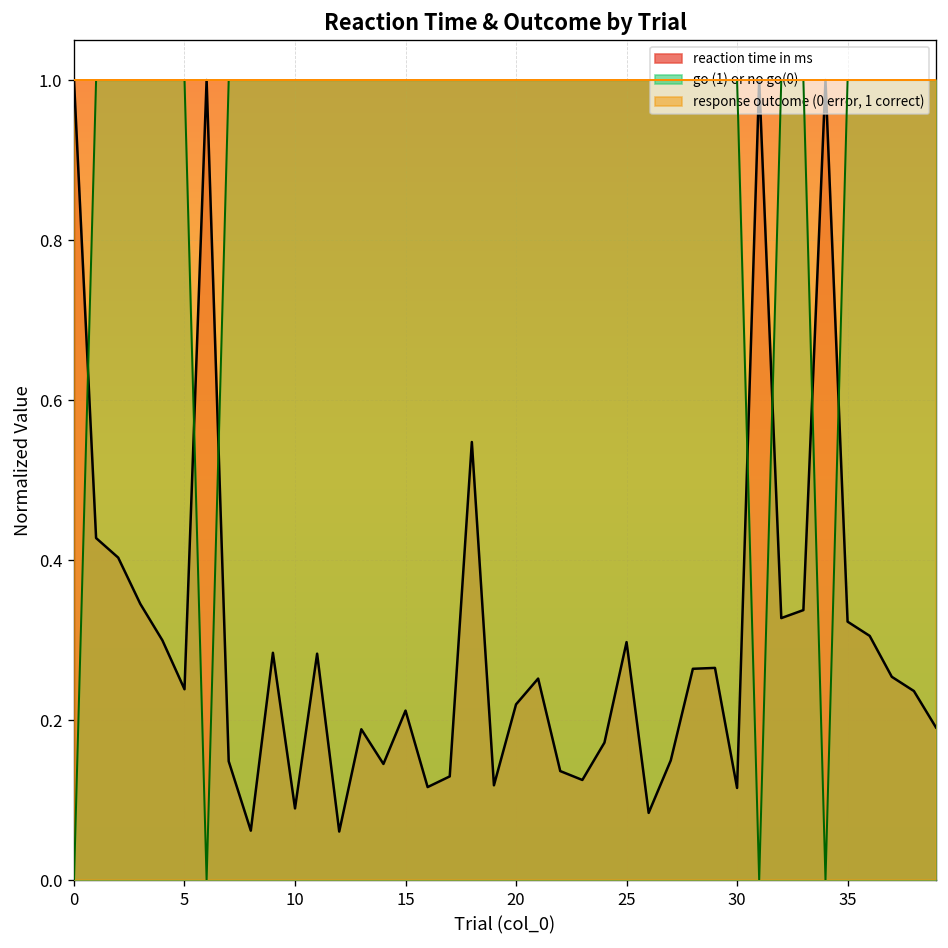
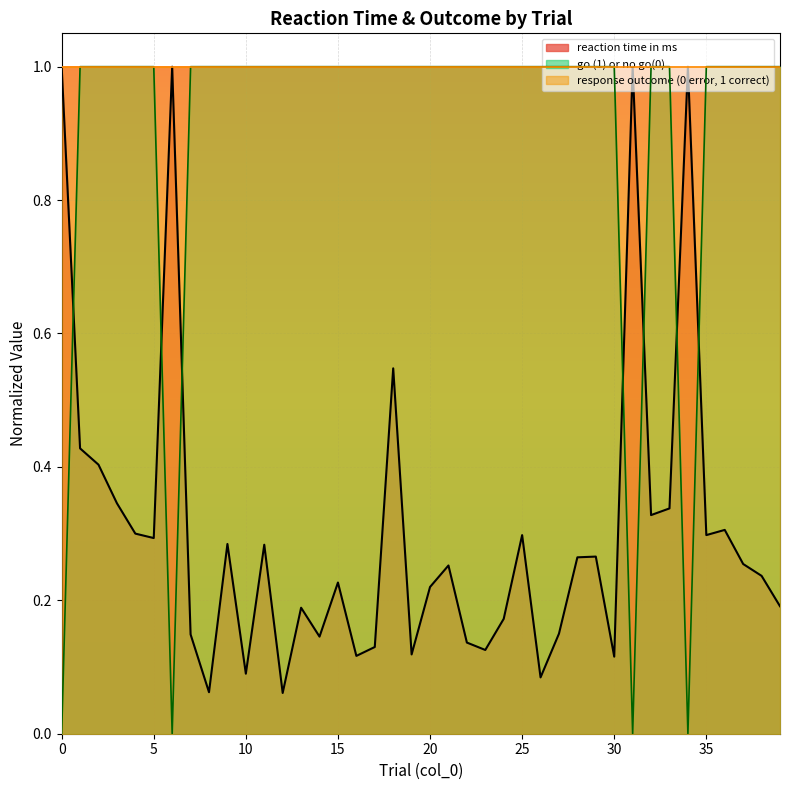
reaction time in ms, 5: 0.24 -> 0.29
reaction time in ms, 15: 0.21 -> 0.23
reaction time in ms, 35: 0.32 -> 0.30
